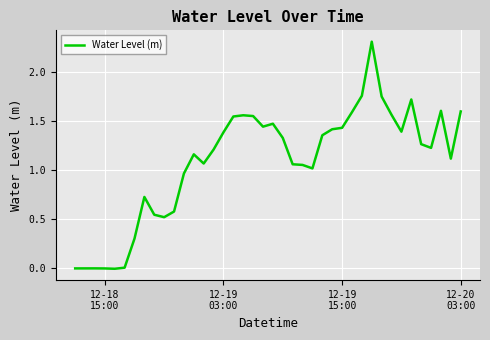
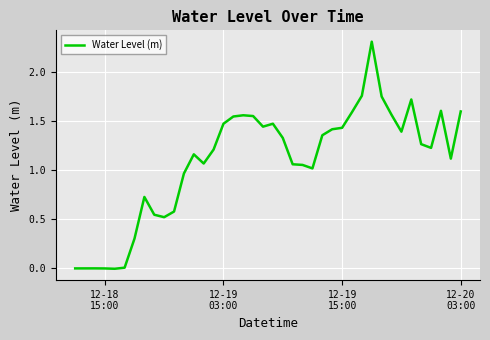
12-19 03:00: 1.4 -> 1.5
